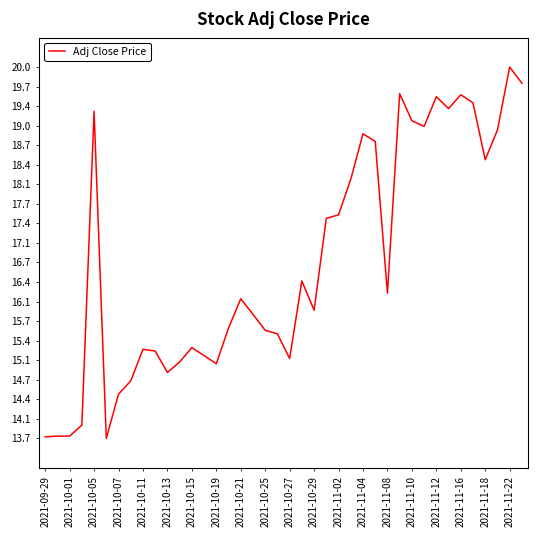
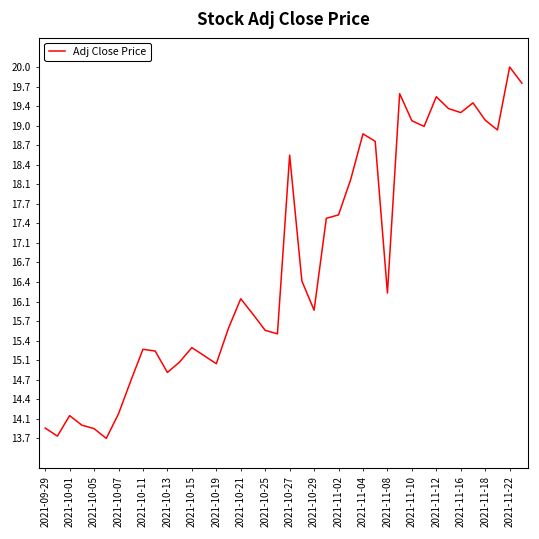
2021-09-29: 13.8 -> 13.9
2021-10-01: 13.8 -> 14.1
2021-10-05: 19.3 -> 13.9
2021-10-07: 14.5 -> 14.2
2021-10-27: 15.1 -> 18.5
2021-11-16: 19.6 -> 19.3
2021-11-18: 18.5 -> 19.1
